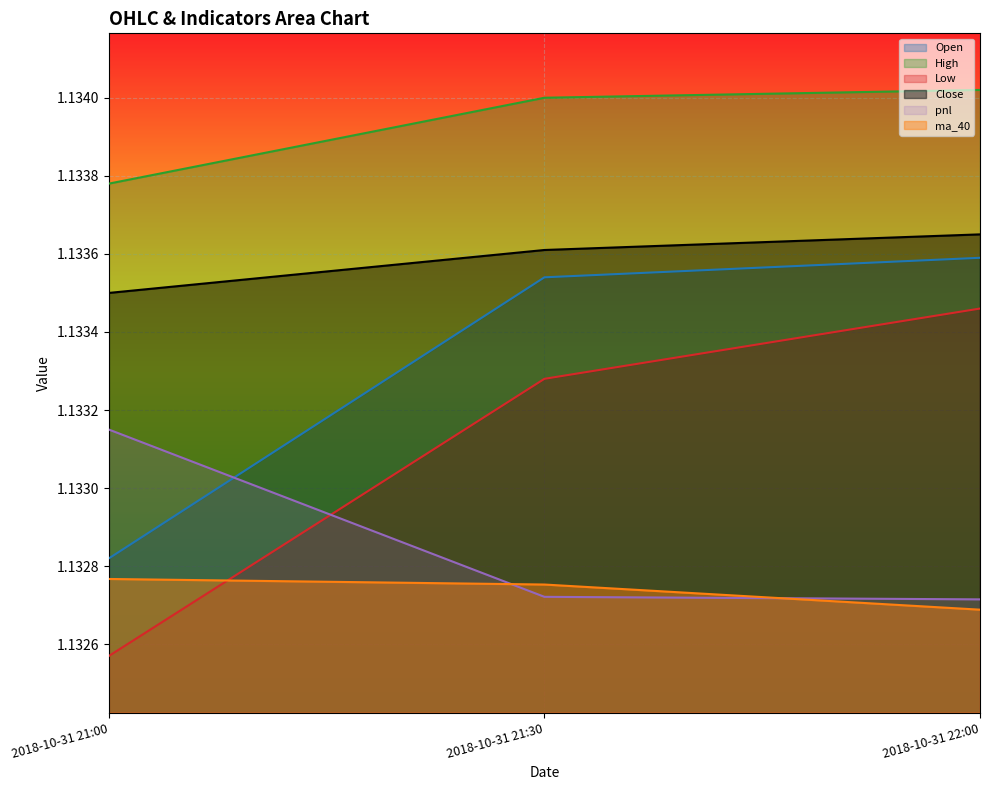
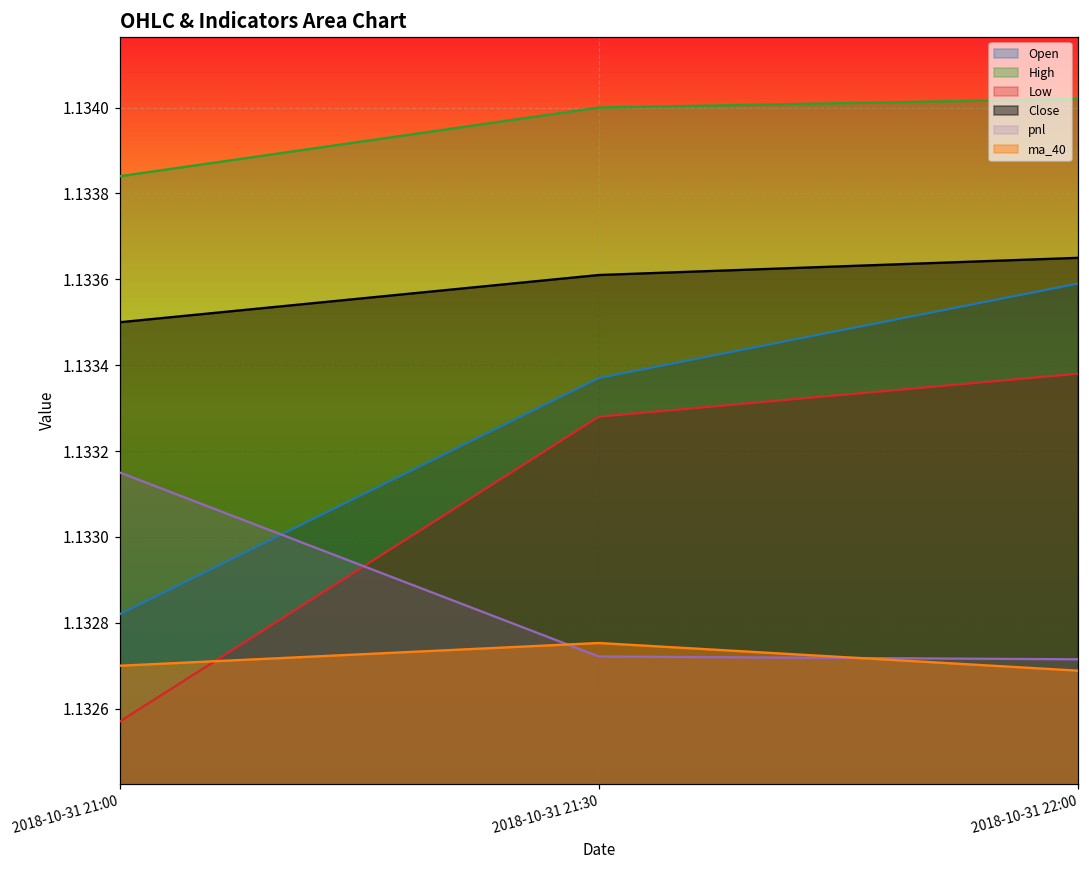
High, 2018-10-31 21:00: 1.13378 -> 1.13384
ma_40, 2018-10-31 21:00: 1.13277 -> 1.13270
Open, 2018-10-31 21:30: 1.13354 -> 1.13337
Low, 2018-10-31 22:00: 1.13346 -> 1.13338
